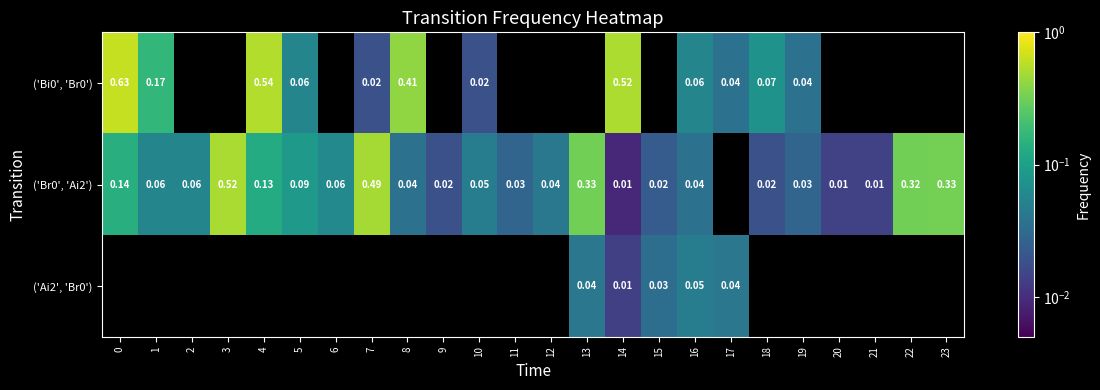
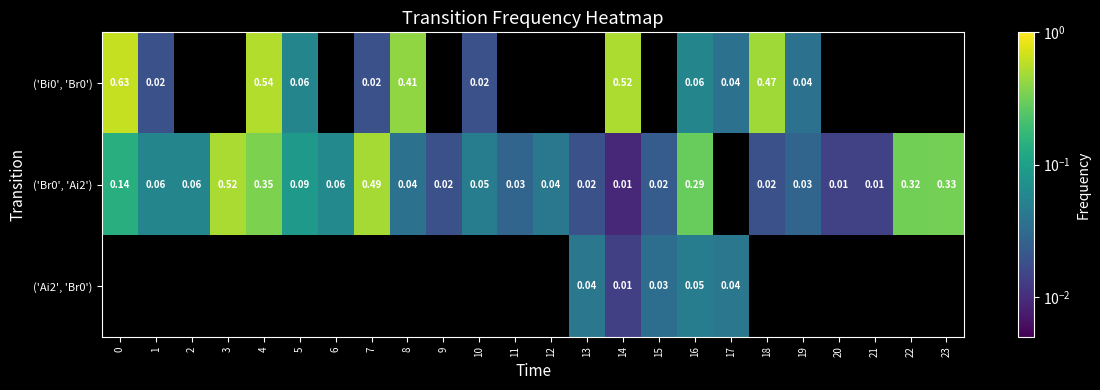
('Bi0', 'Br0'), 1: 0.17 -> 0.02
('Bi0', 'Br0'), 18: 0.07 -> 0.47
('Br0', 'Ai2'), 4: 0.13 -> 0.35
('Br0', 'Ai2'), 13: 0.33 -> 0.02
('Br0', 'Ai2'), 16: 0.04 -> 0.29
